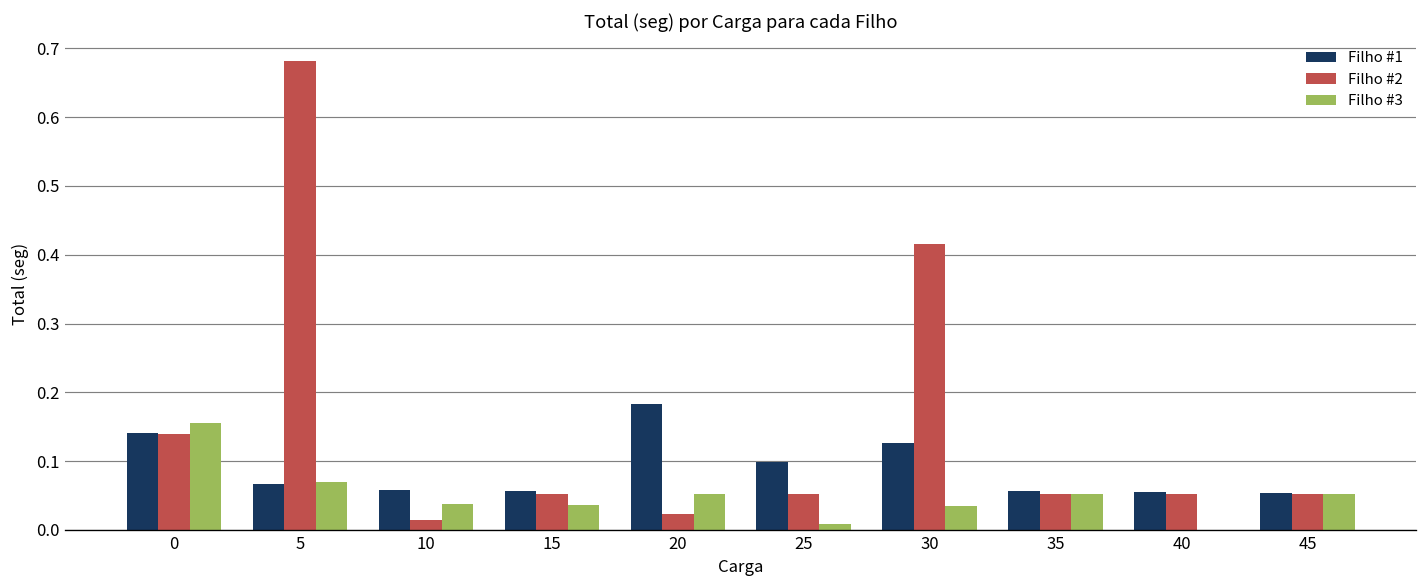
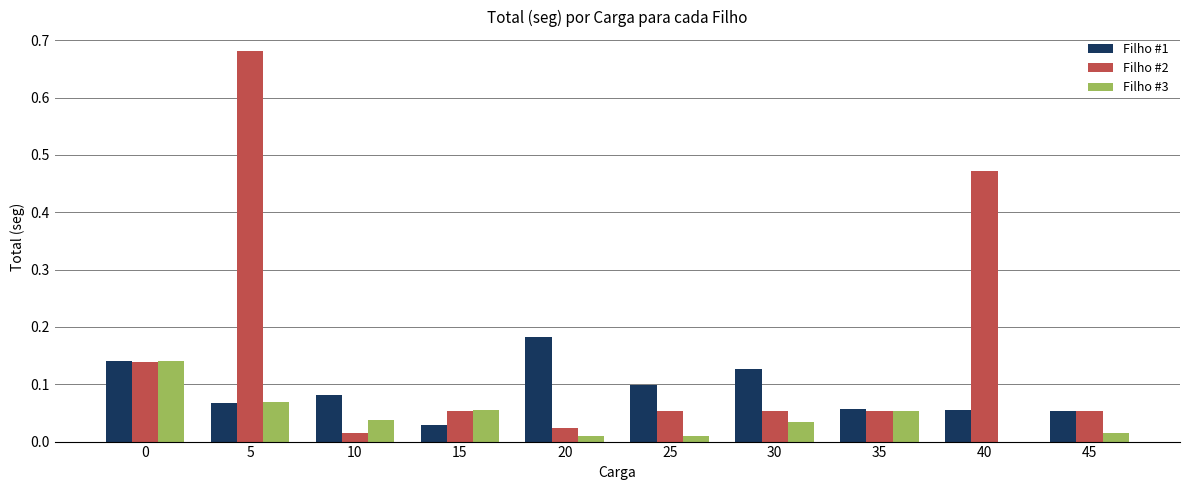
Filho #3, 0: 0.15 -> 0.14
Filho #1, 10: 0.06 -> 0.08
Filho #1, 15: 0.06 -> 0.03
Filho #3, 15: 0.04 -> 0.05
Filho #3, 20: 0.05 -> 0.01
Filho #2, 30: 0.42 -> 0.05
Filho #2, 40: 0.05 -> 0.47
Filho #3, 45: 0.05 -> 0.01
